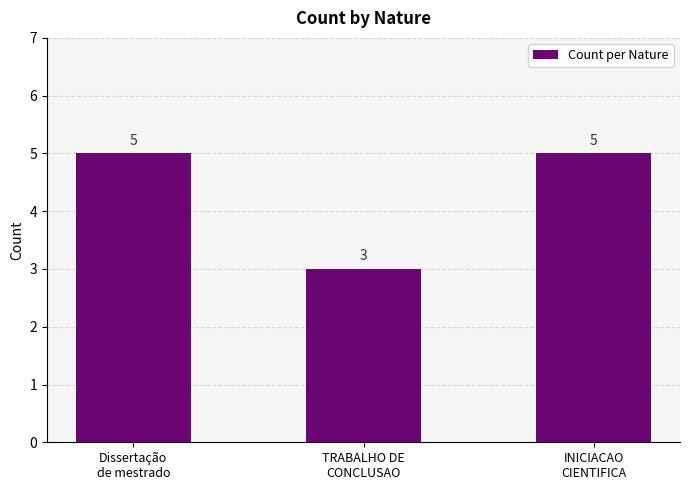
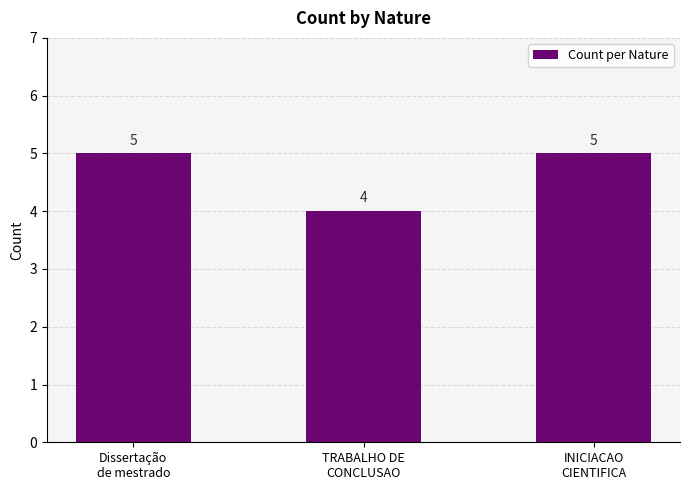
TRABALHO DE CONCLUSAO: 3 -> 4
